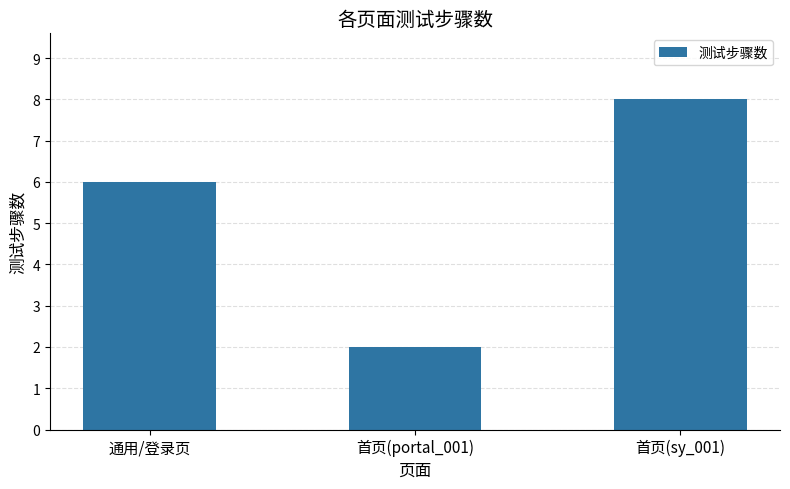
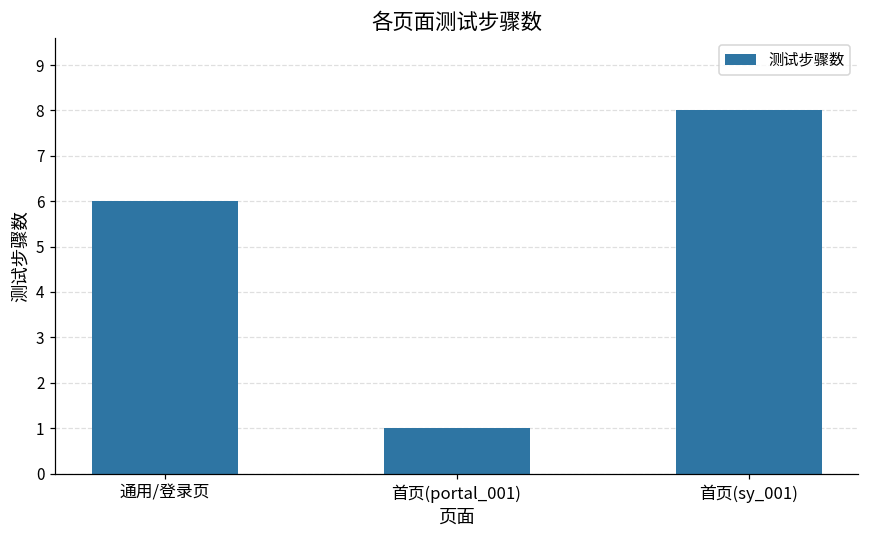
首页(portal_001): 2 -> 1
